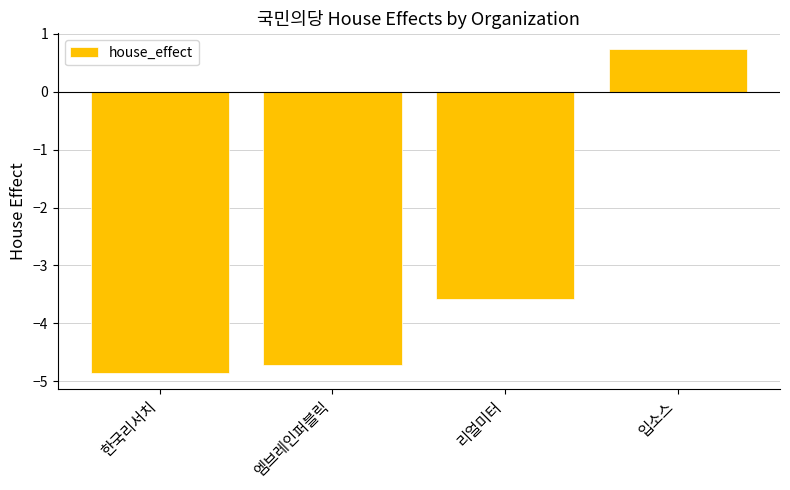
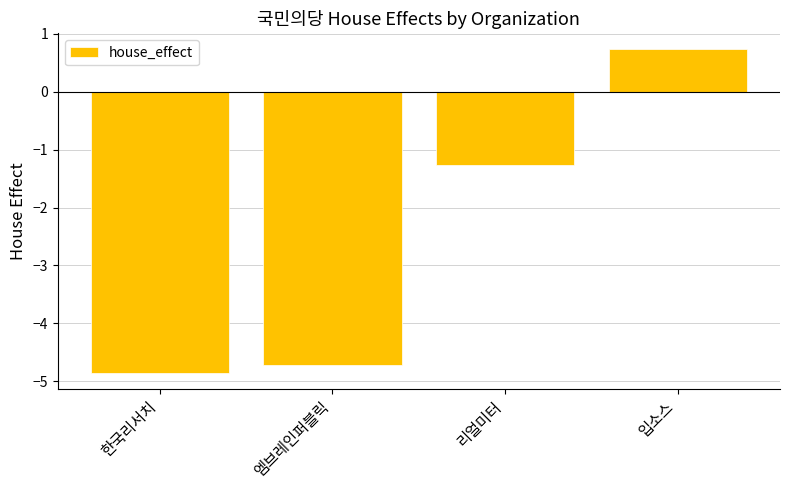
리얼미터: -3.6 -> -1.3
